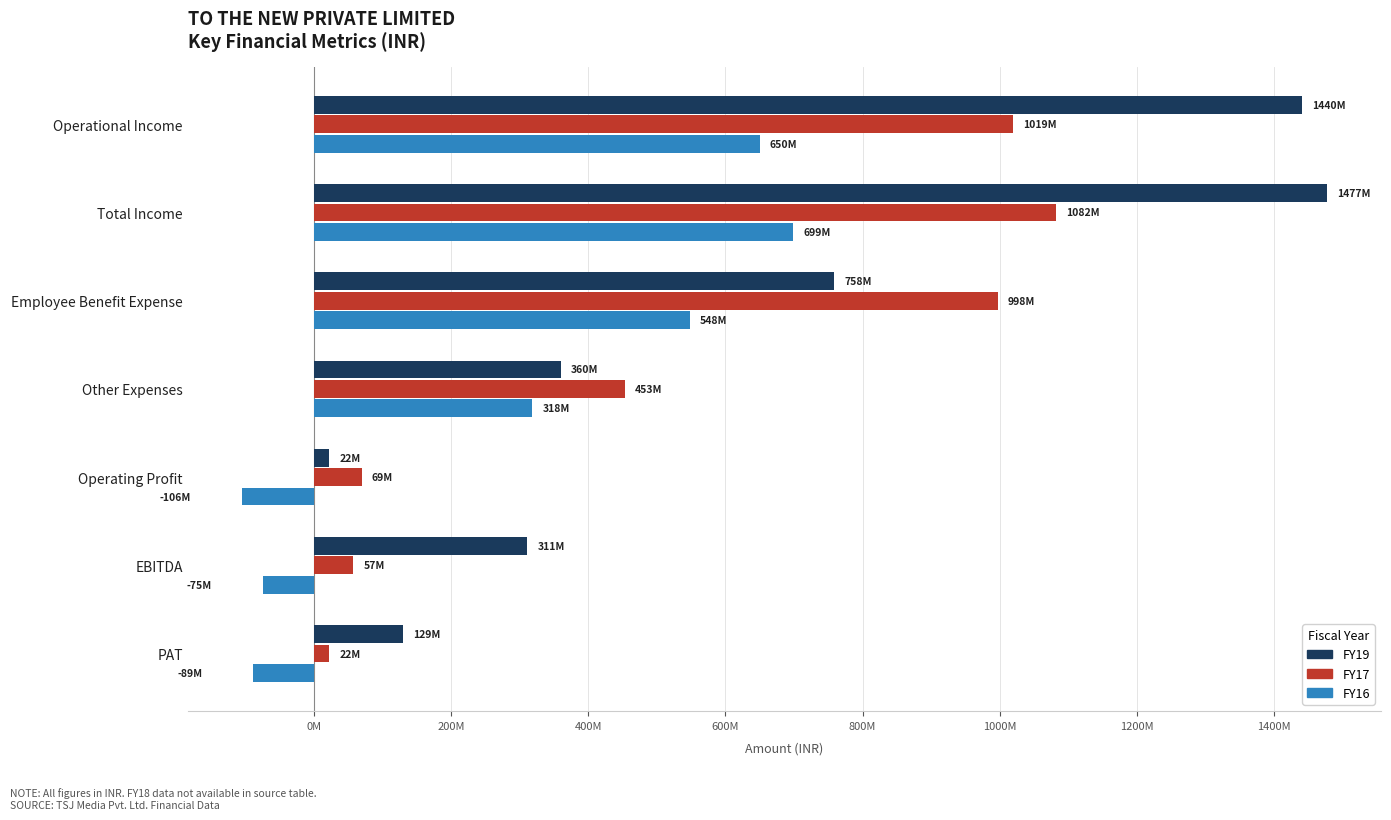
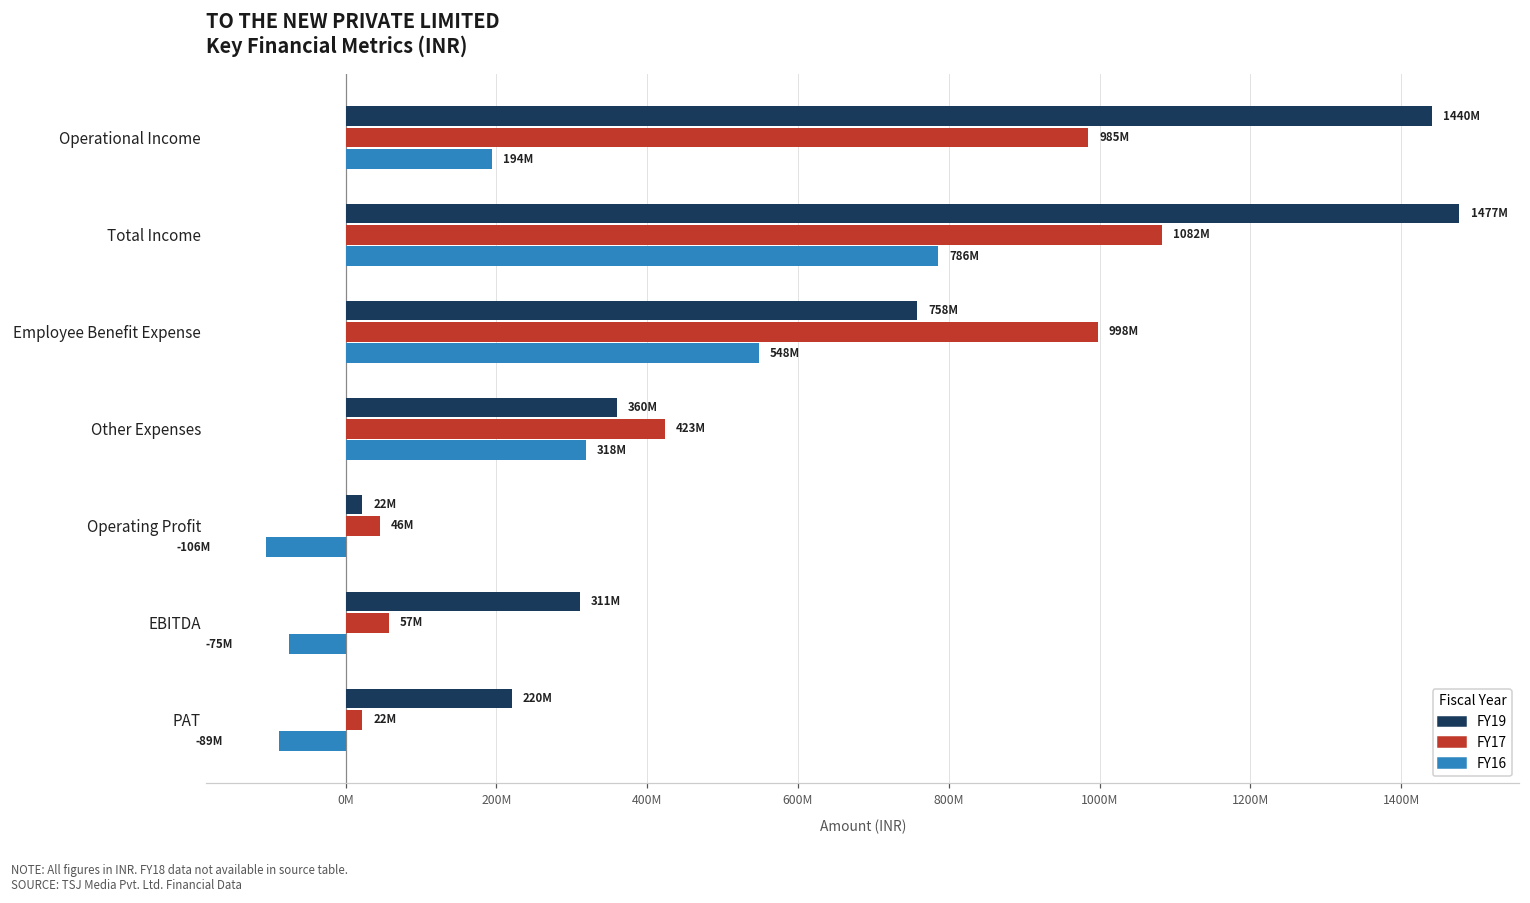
FY17, Operational Income: 1019M -> 985M
FY16, Operational Income: 650M -> 194M
FY16, Total Income: 699M -> 786M
FY17, Other Expenses: 453M -> 423M
FY17, Operating Profit: 69M -> 46M
FY19, PAT: 129M -> 220M
